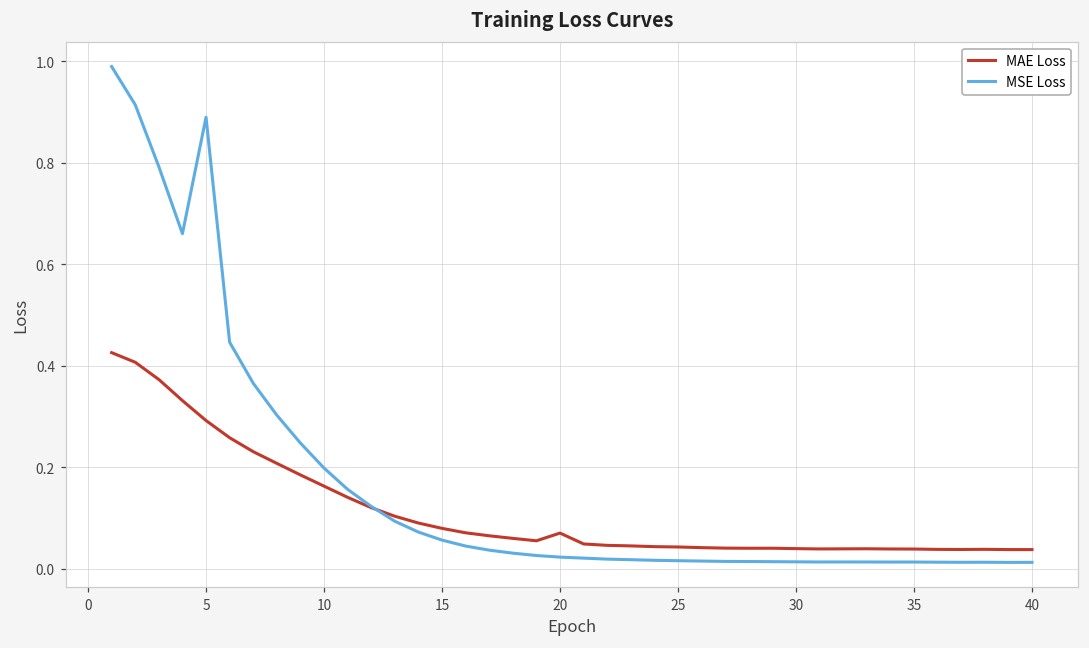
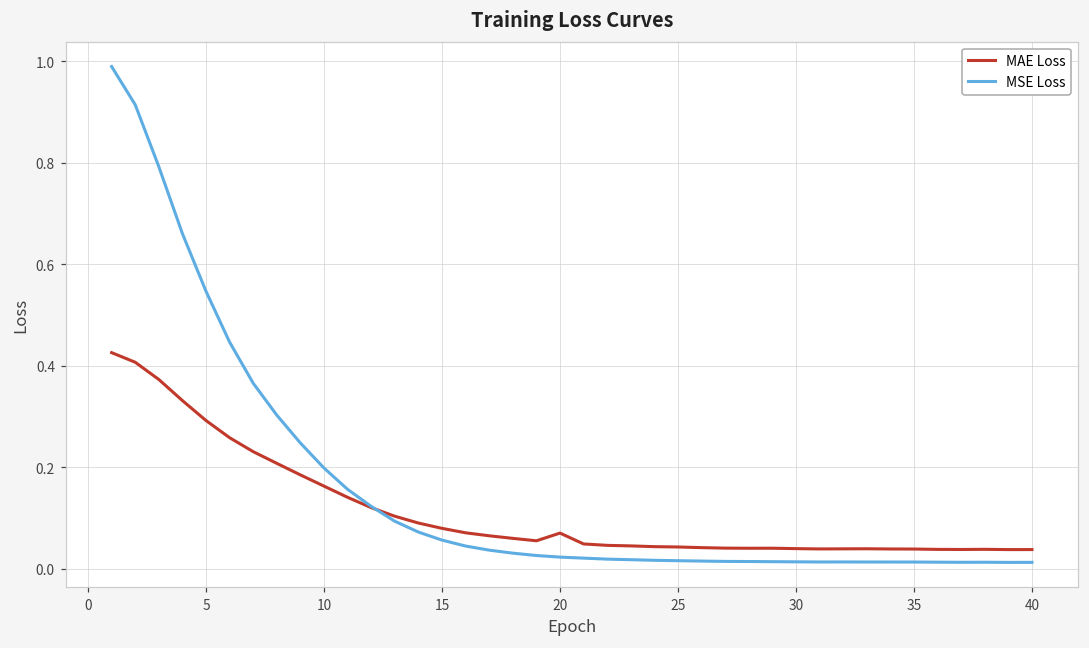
MSE Loss, 5: 0.89 -> 0.55
